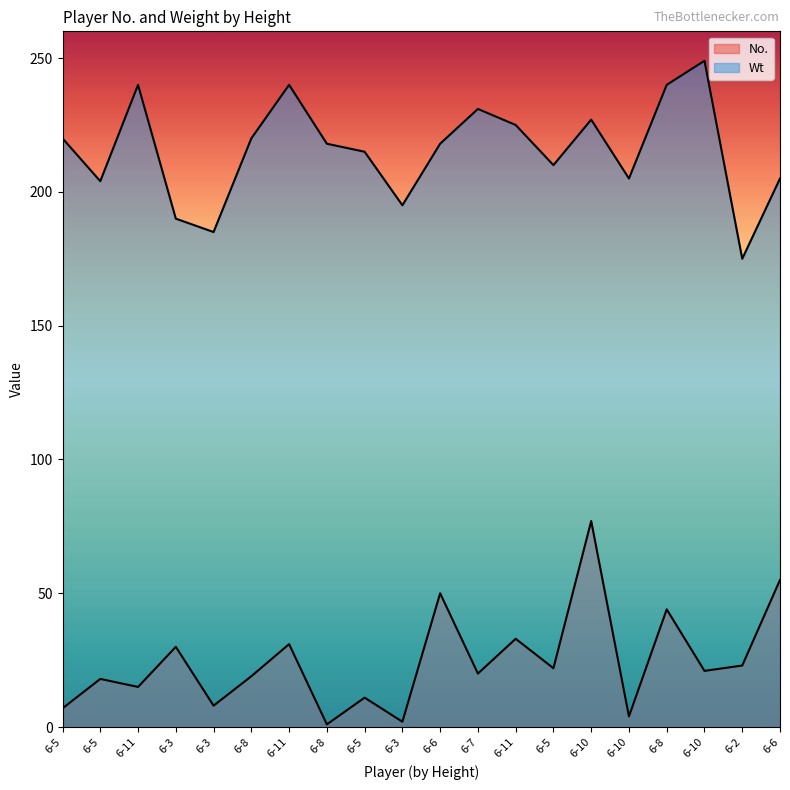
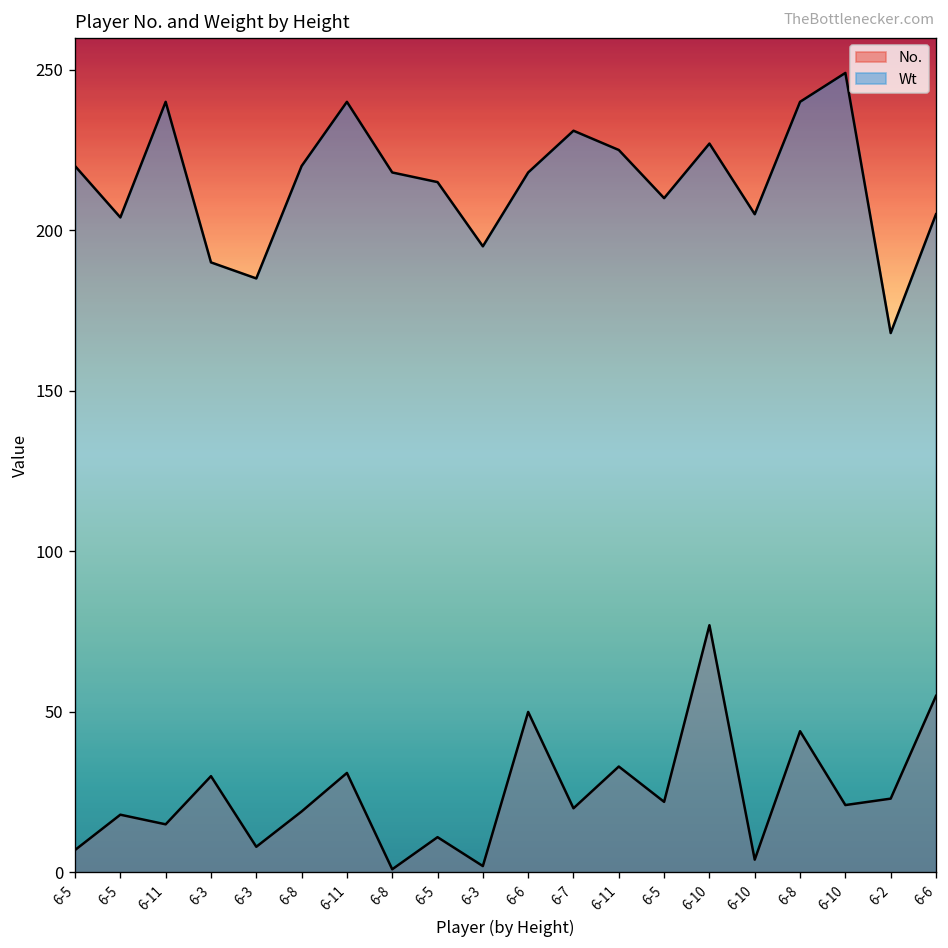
Wt, 6-2: 175 -> 168
